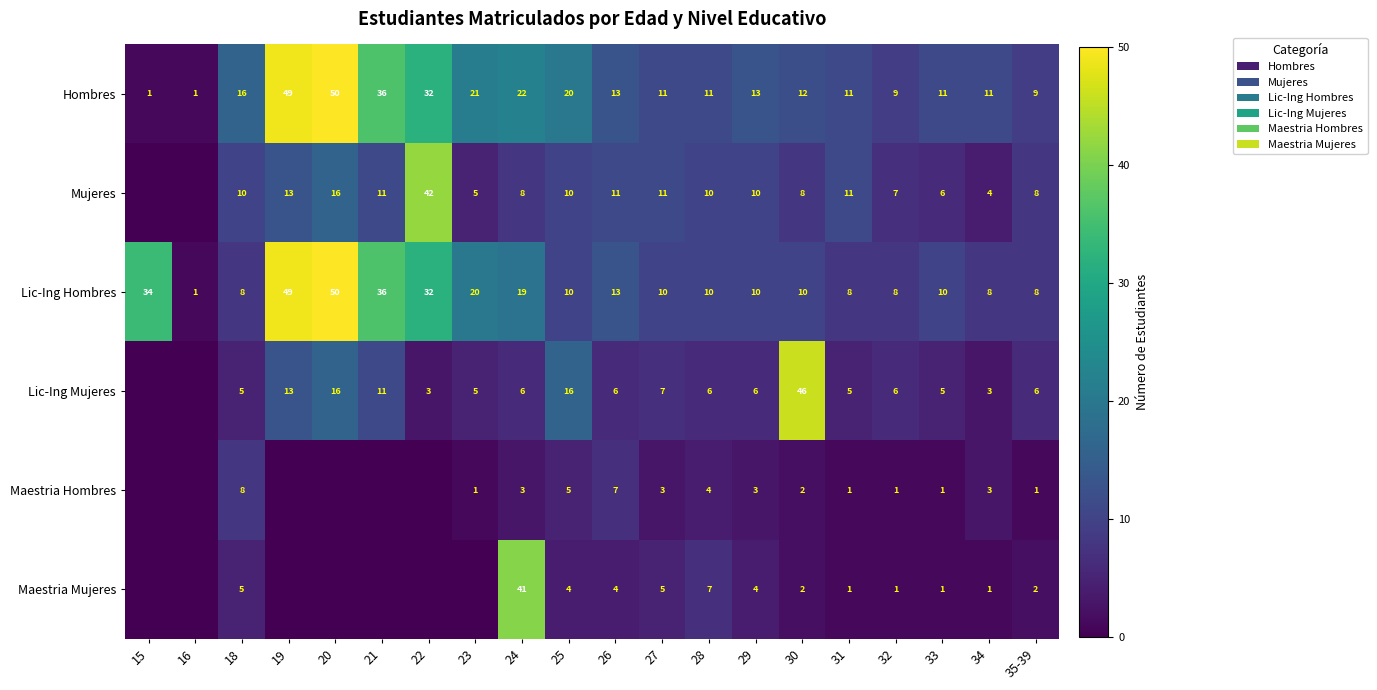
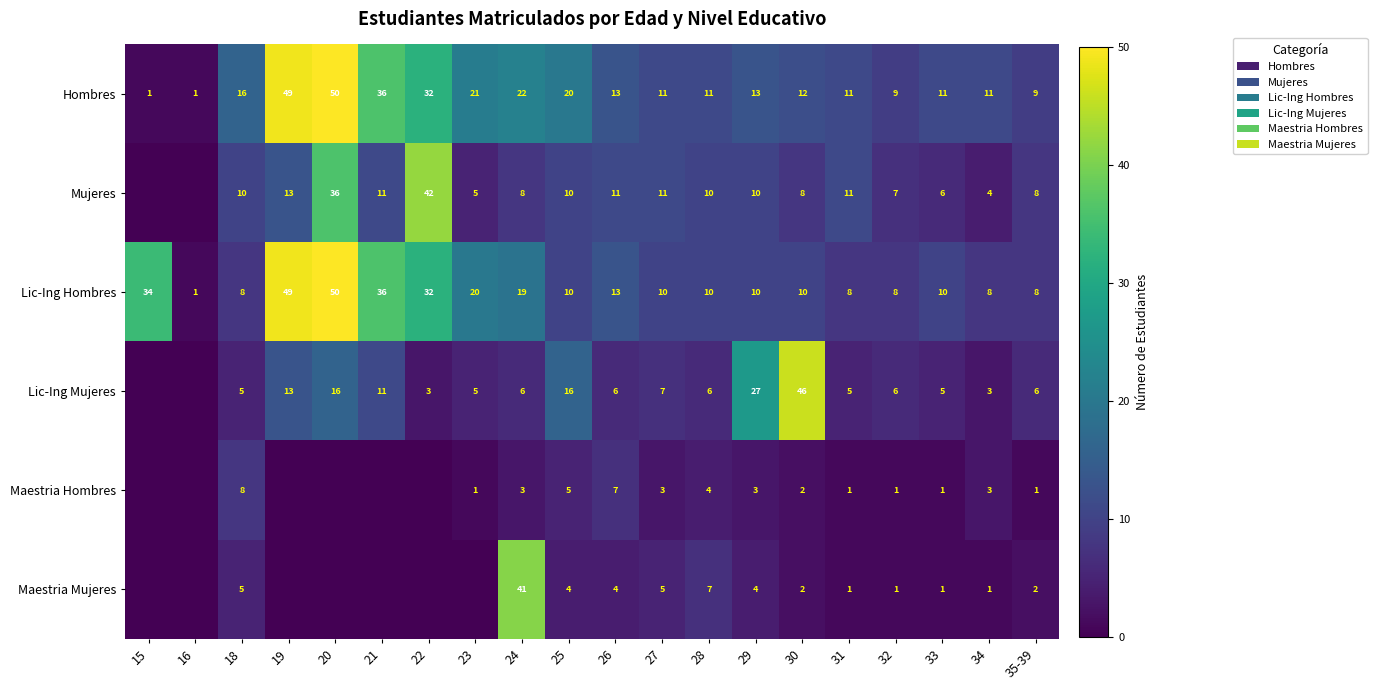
Mujeres, 20: 16 -> 36
Lic-Ing Mujeres, 29: 6 -> 27
